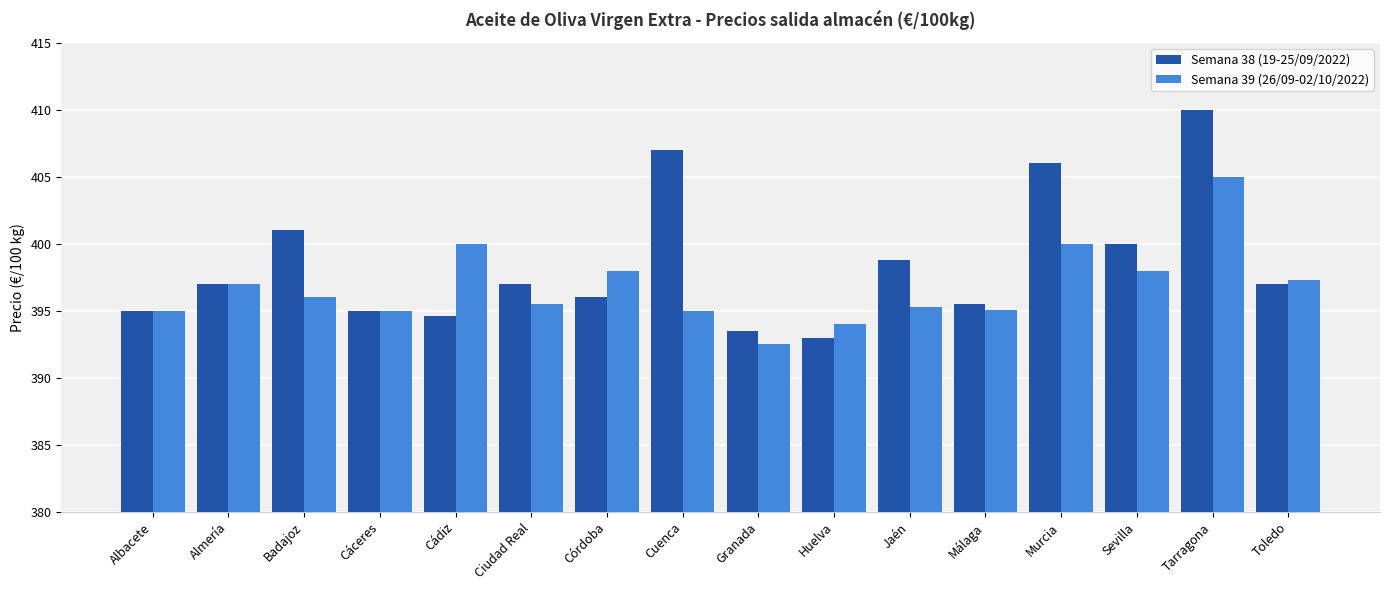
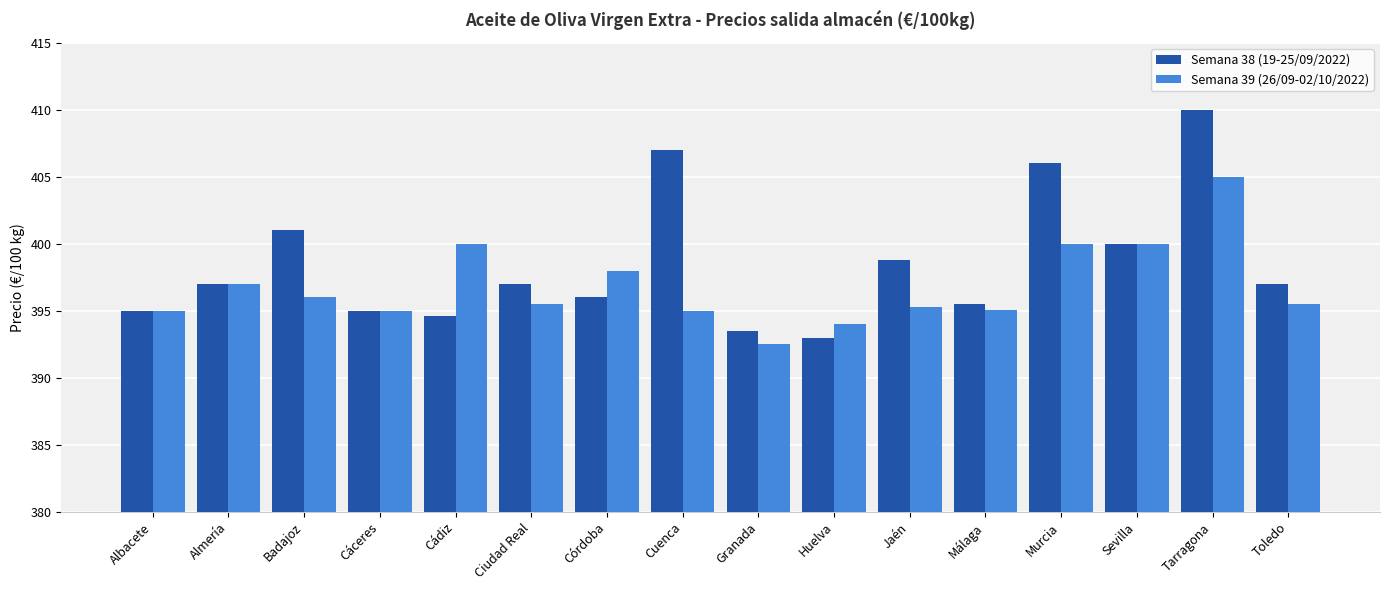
Semana 39 (26/09-02/10/2022), Sevilla: 398 -> 400
Semana 39 (26/09-02/10/2022), Toledo: 397.3 -> 395.5
